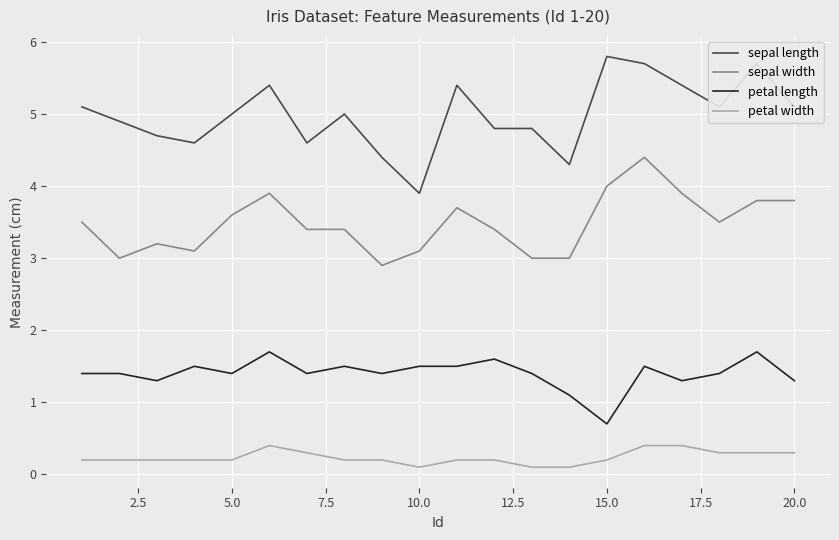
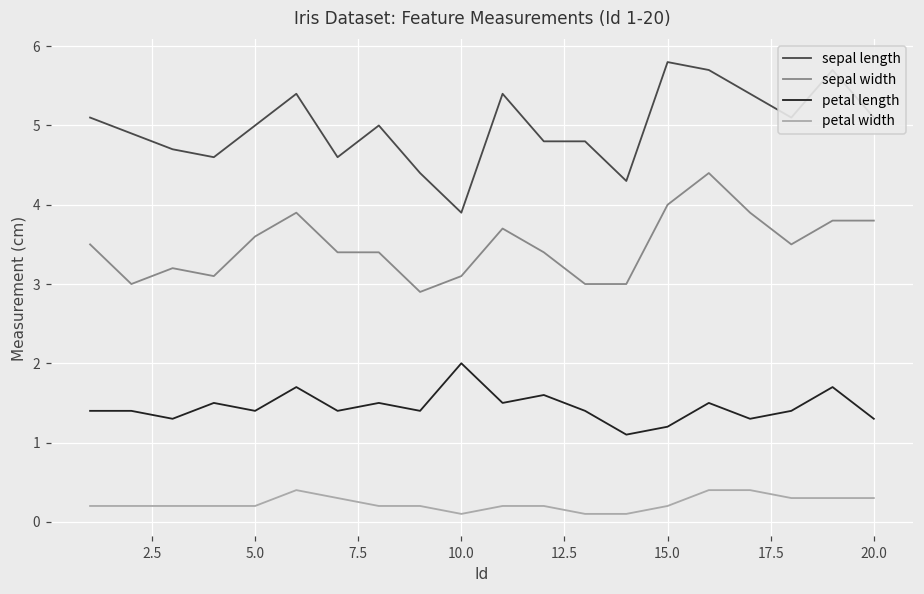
petal length, 10.0: 1.5 -> 2.0
petal length, 15.0: 0.7 -> 1.2
